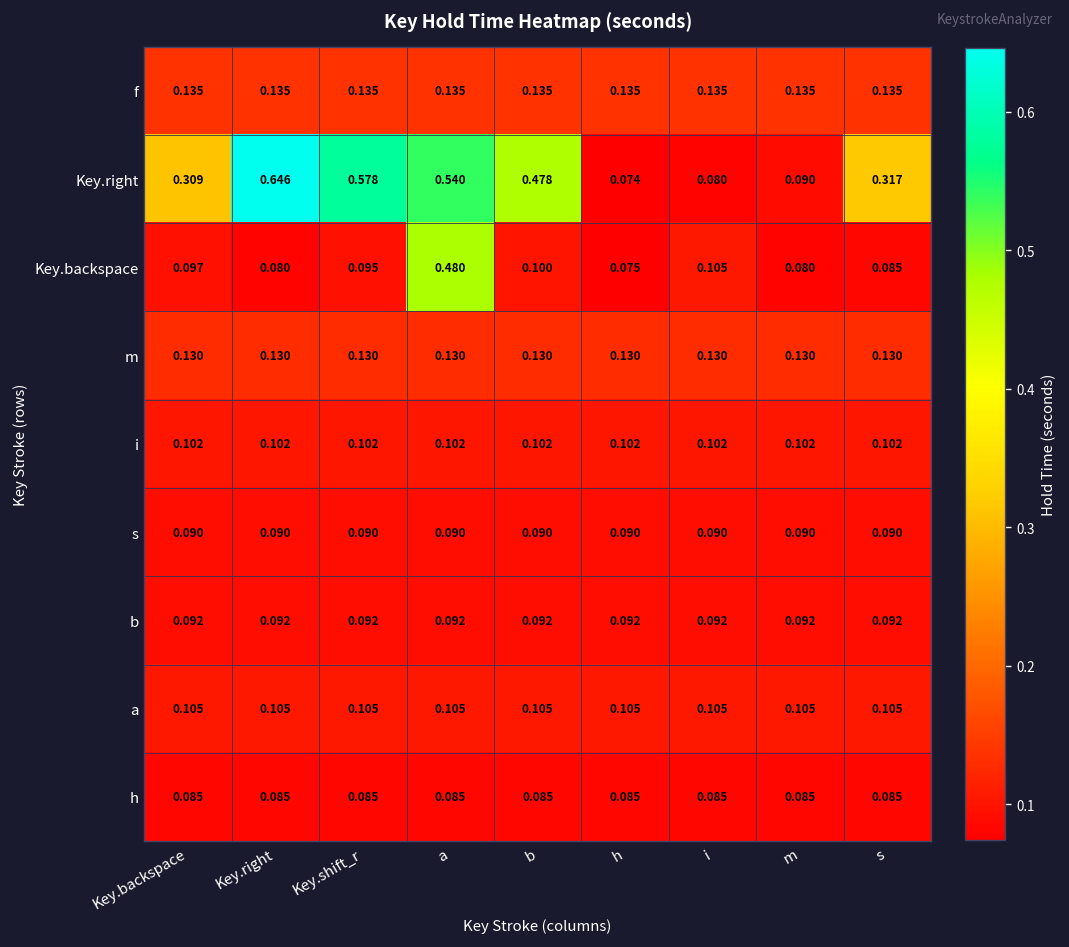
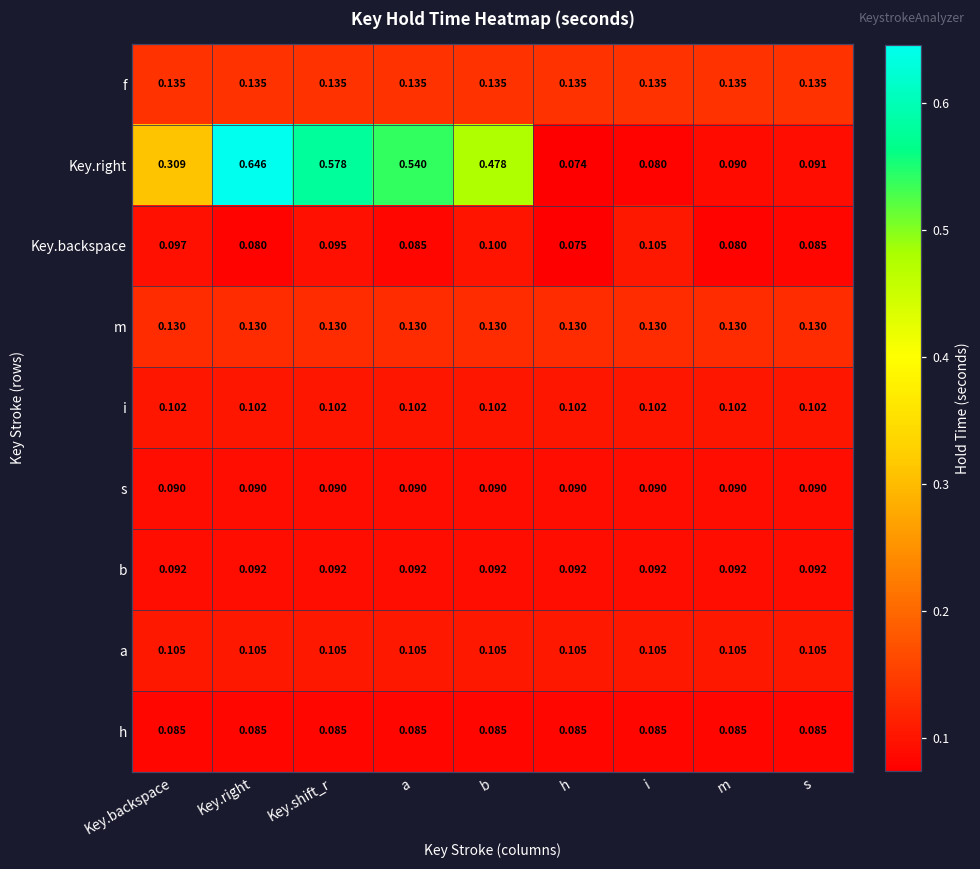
Key.right, s: 0.317 -> 0.091
Key.backspace, a: 0.480 -> 0.085
